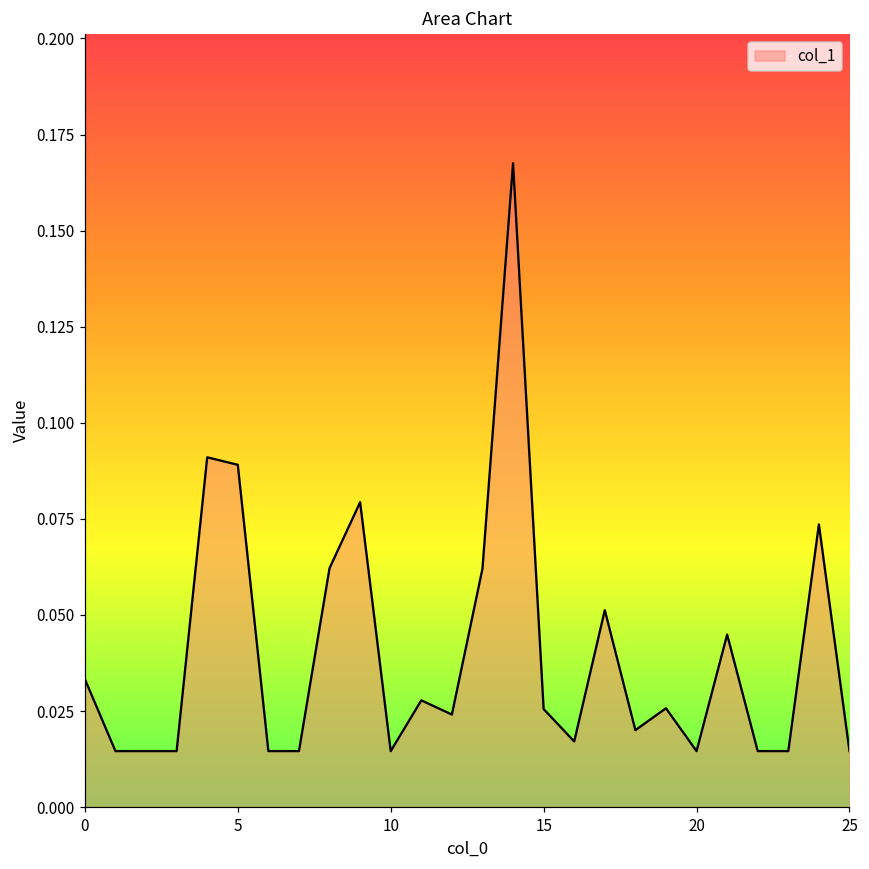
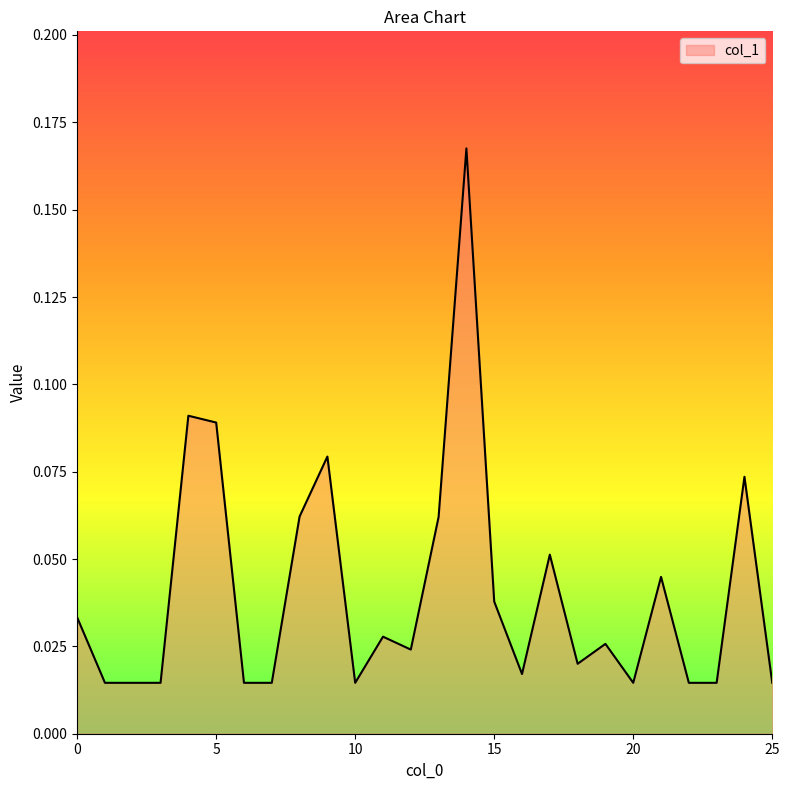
15: 0.026 -> 0.038
